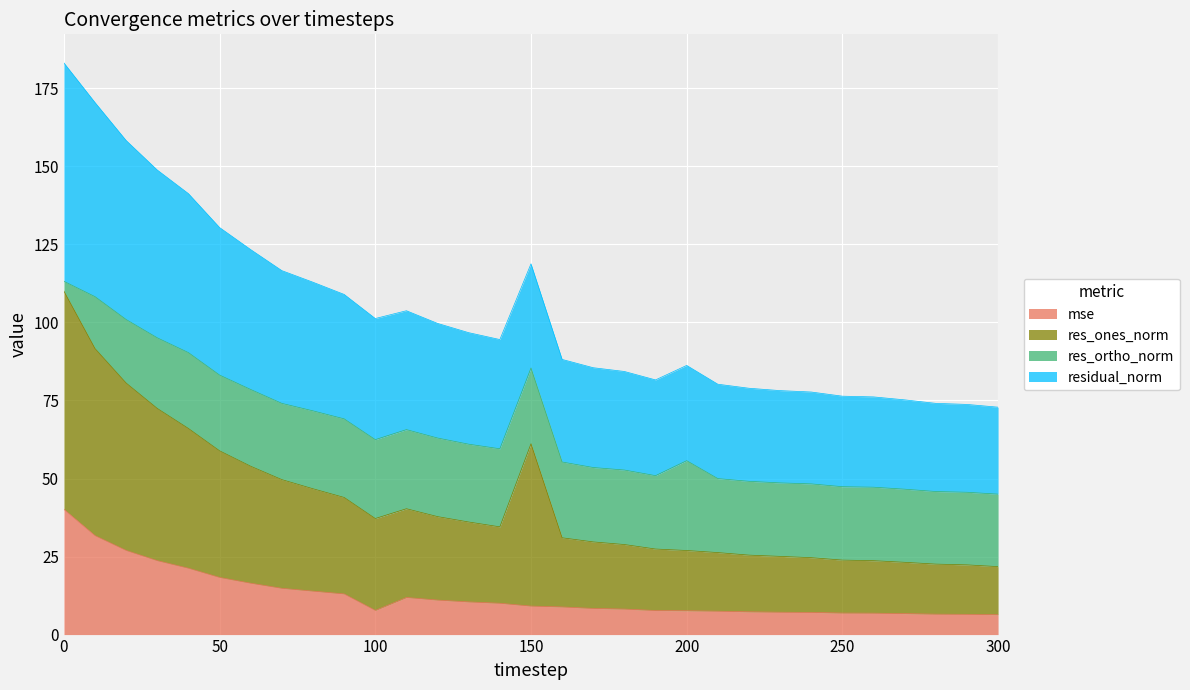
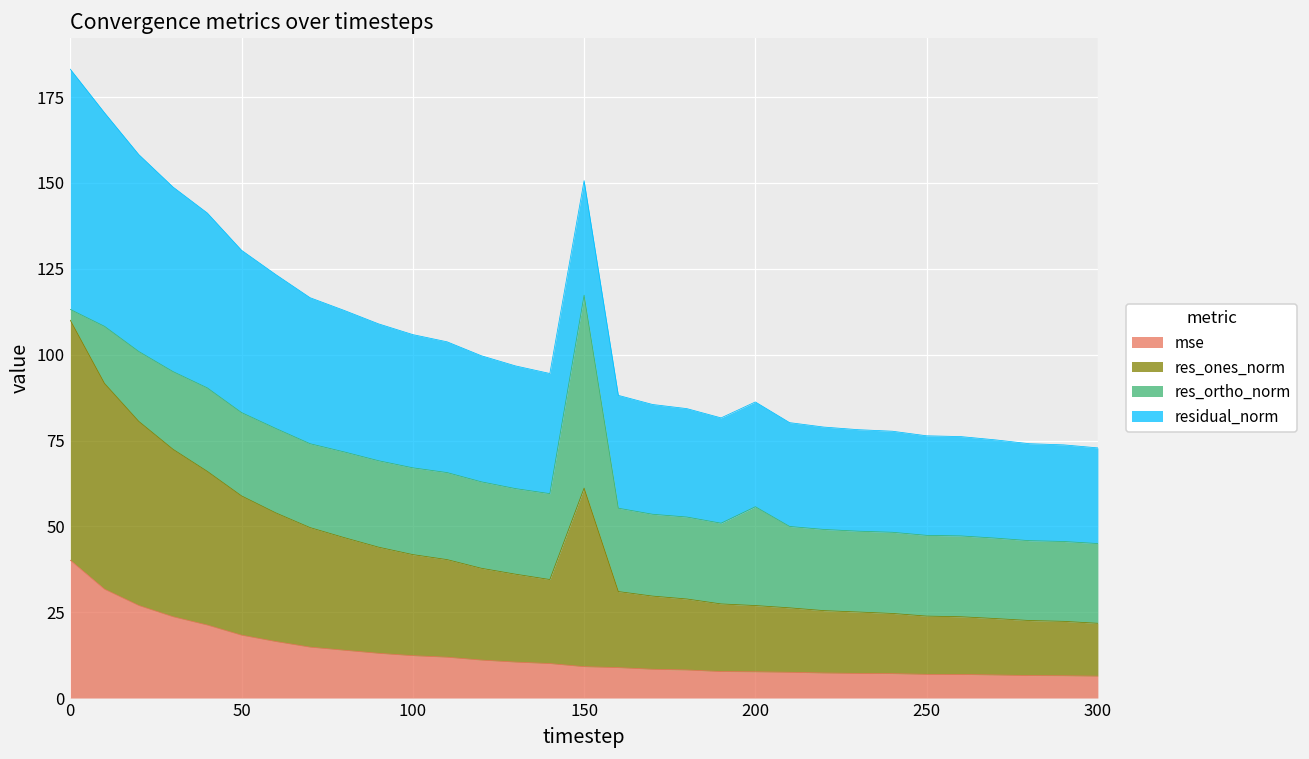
mse, 100: 8 -> 12
res_ortho_norm, 150: 24 -> 56
